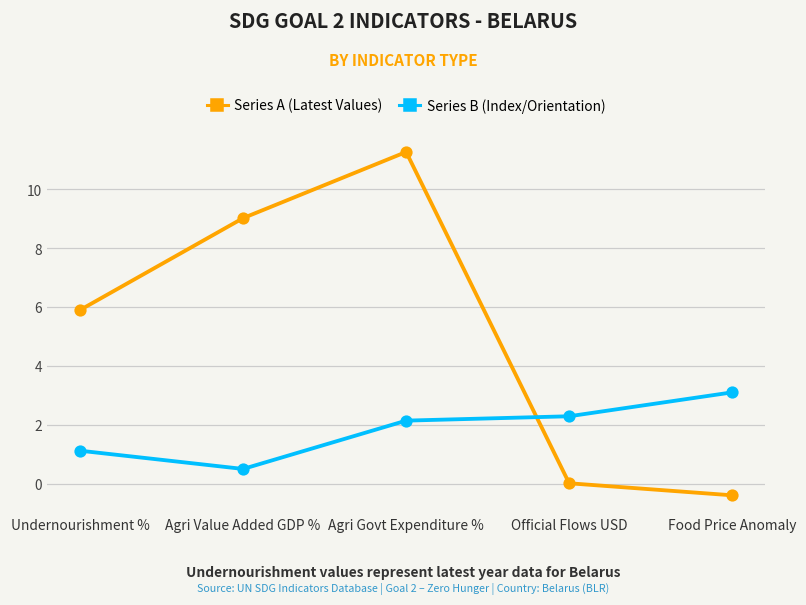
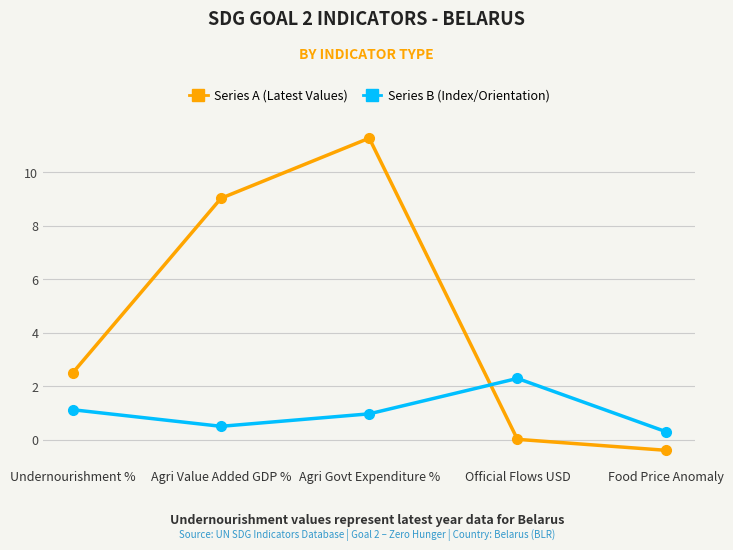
Series A (Latest Values), Undernourishment %: 5.9 -> 2.5
Series B (Index/Orientation), Agri Govt Expenditure %: 2.1 -> 1.0
Series B (Index/Orientation), Food Price Anomaly: 3.1 -> 0.3
